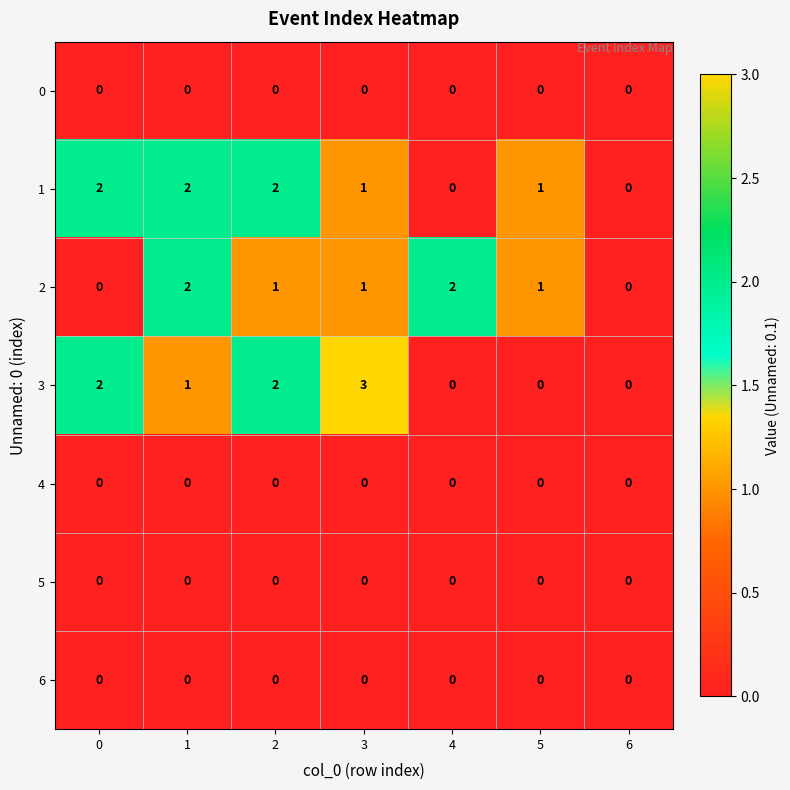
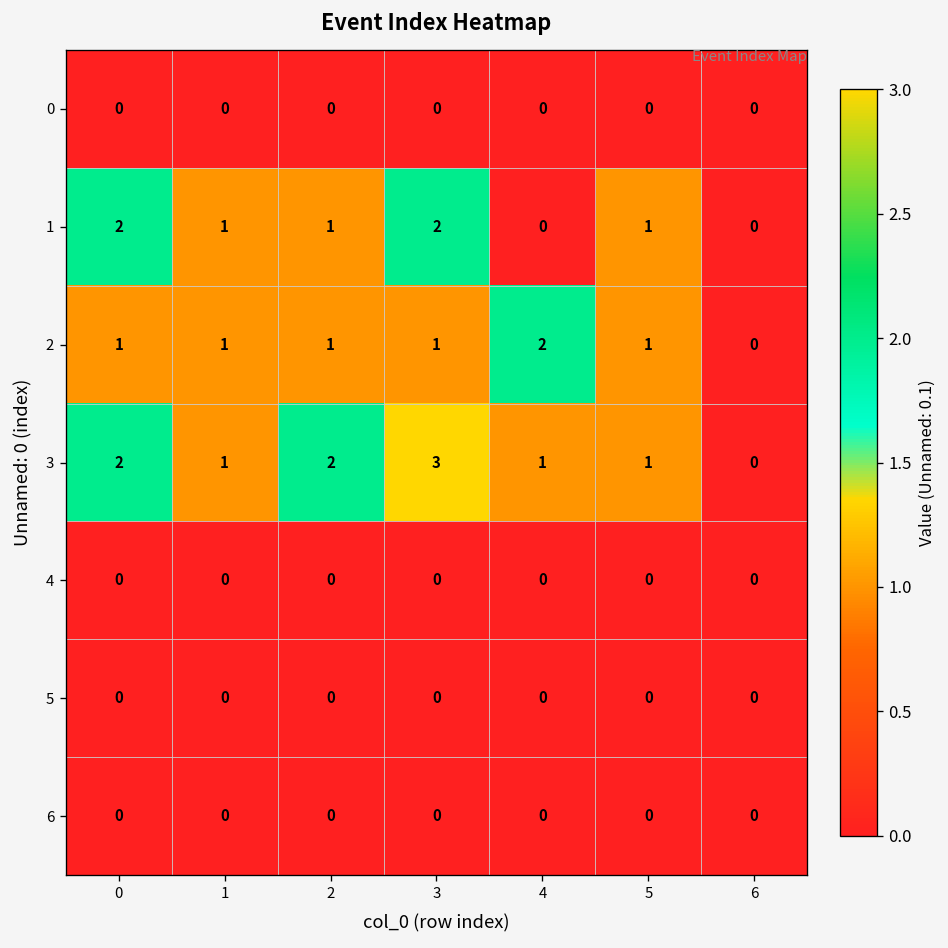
1, 1: 2 -> 1
1, 2: 2 -> 1
1, 3: 1 -> 2
2, 0: 0 -> 1
2, 1: 2 -> 1
3, 4: 0 -> 1
3, 5: 0 -> 1
